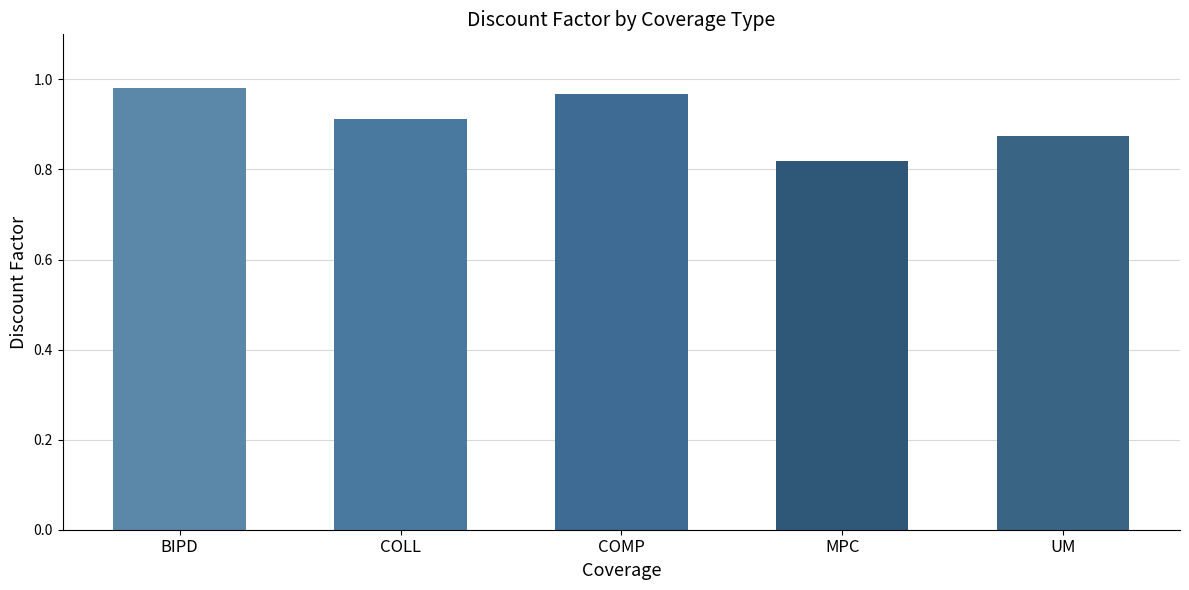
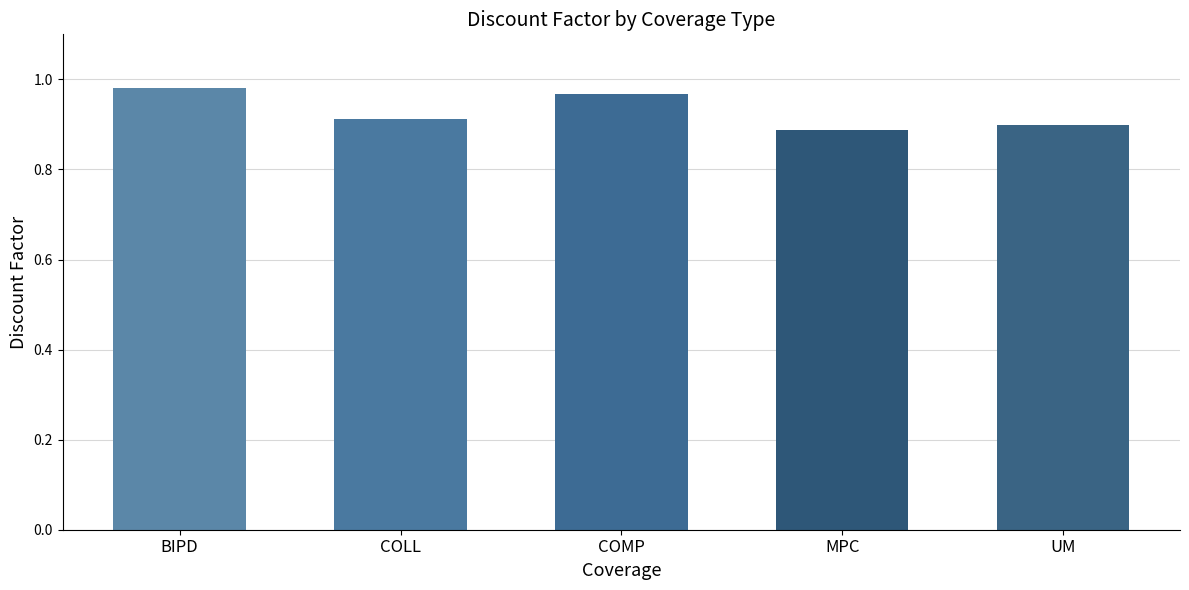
MPC: 0.82 -> 0.89
UM: 0.88 -> 0.90
